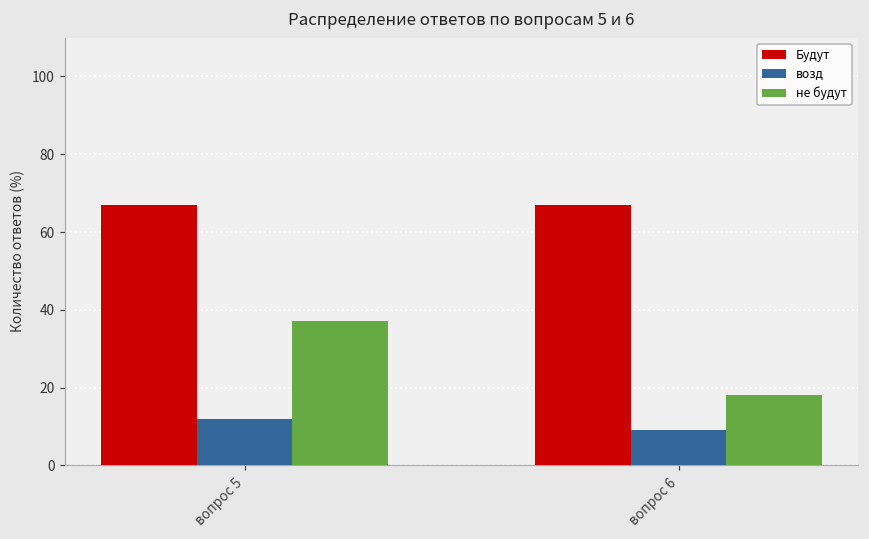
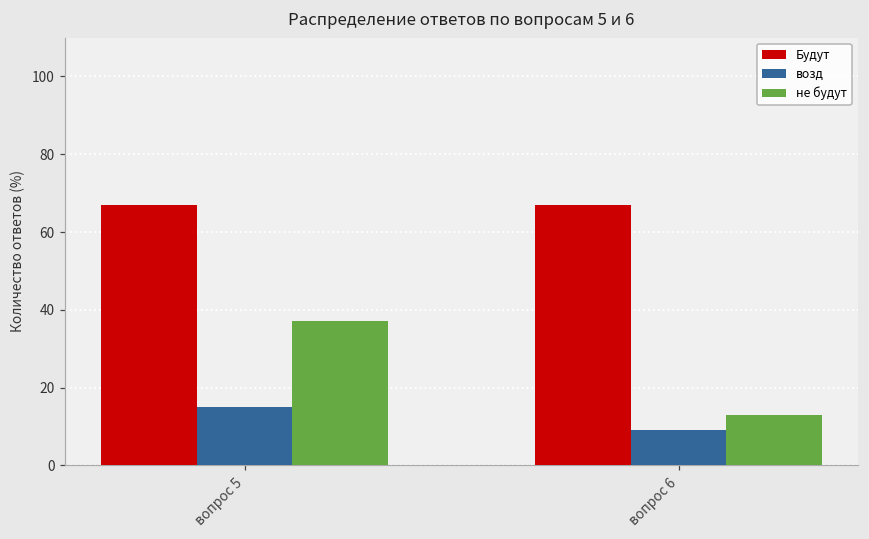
возд, вопрос 5: 12 -> 15
не будут, вопрос 6: 18 -> 13
